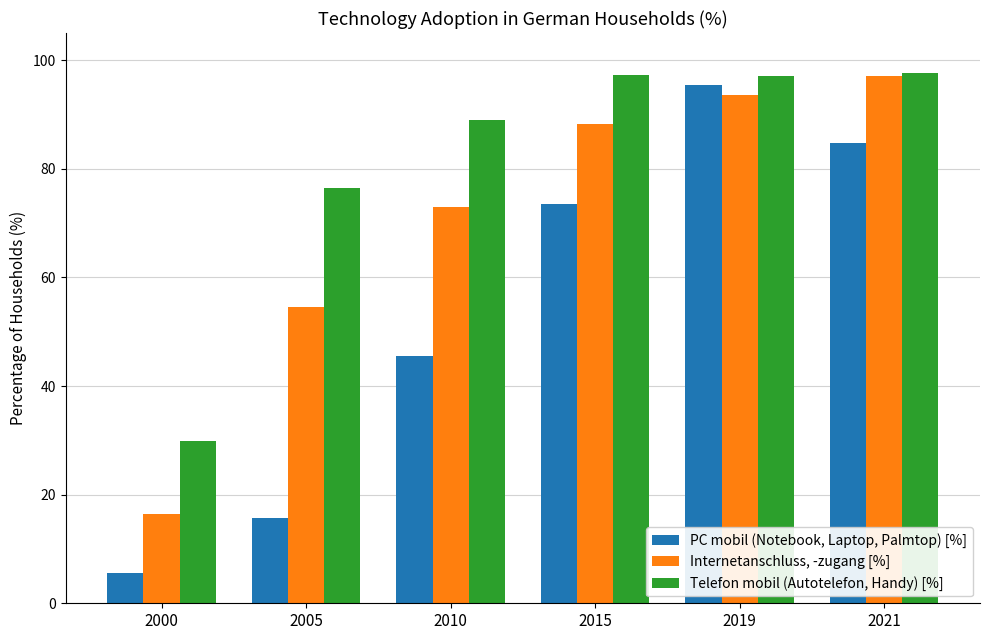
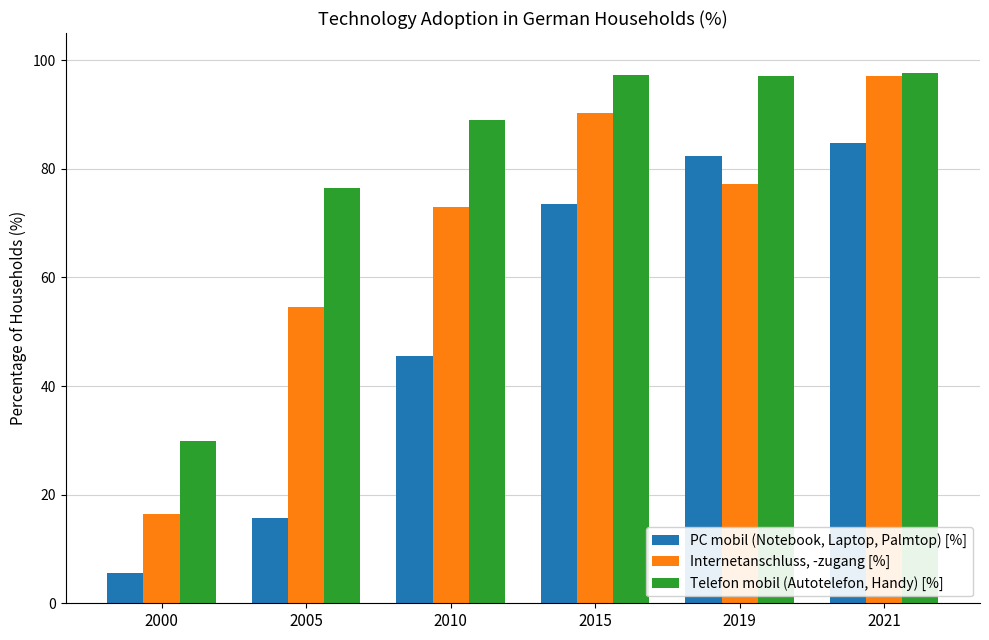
Internetanschluss, -zugang [%], 2015: 88 -> 90
PC mobil (Notebook, Laptop, Palmtop) [%], 2019: 95 -> 82
Internetanschluss, -zugang [%], 2019: 94 -> 77
